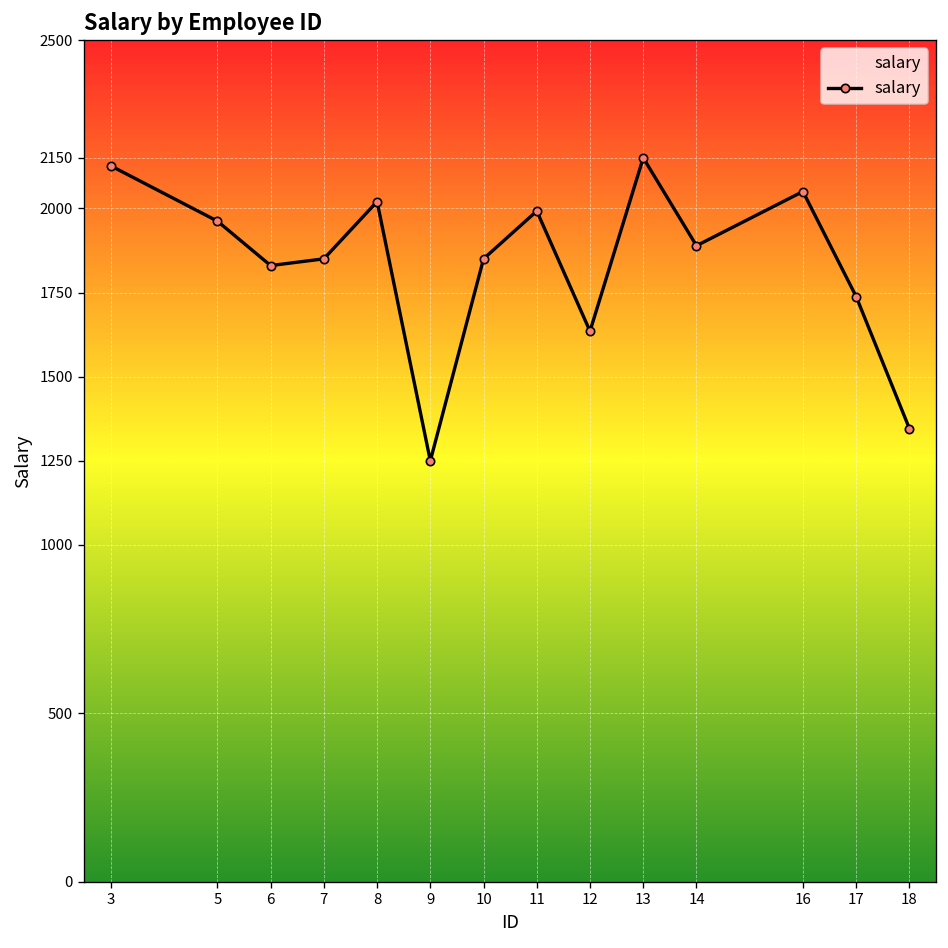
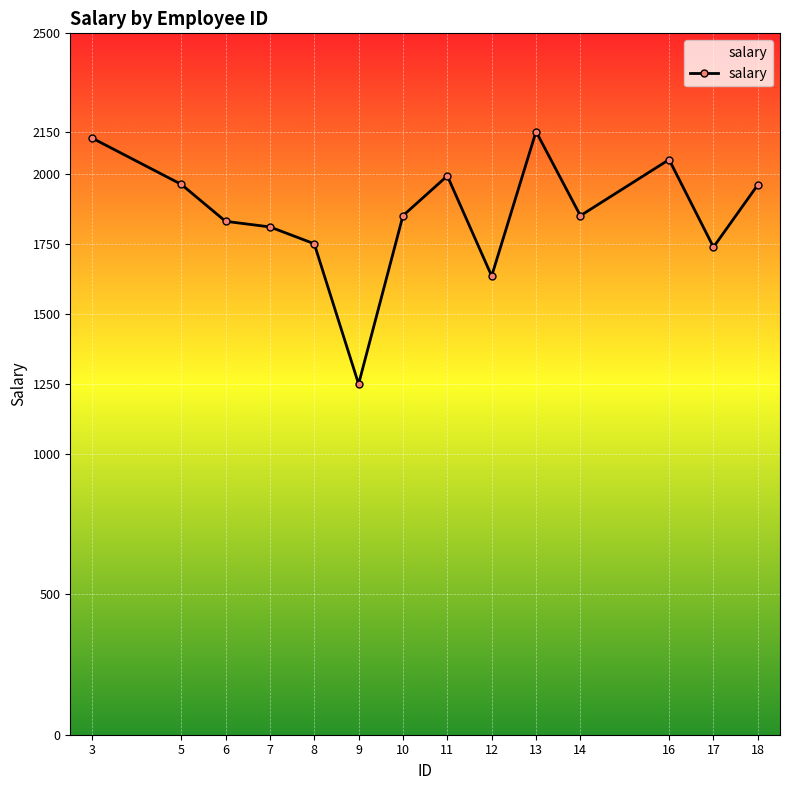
7: 1850 -> 1810
8: 2020 -> 1750
14: 1890 -> 1850
18: 1350 -> 1960
